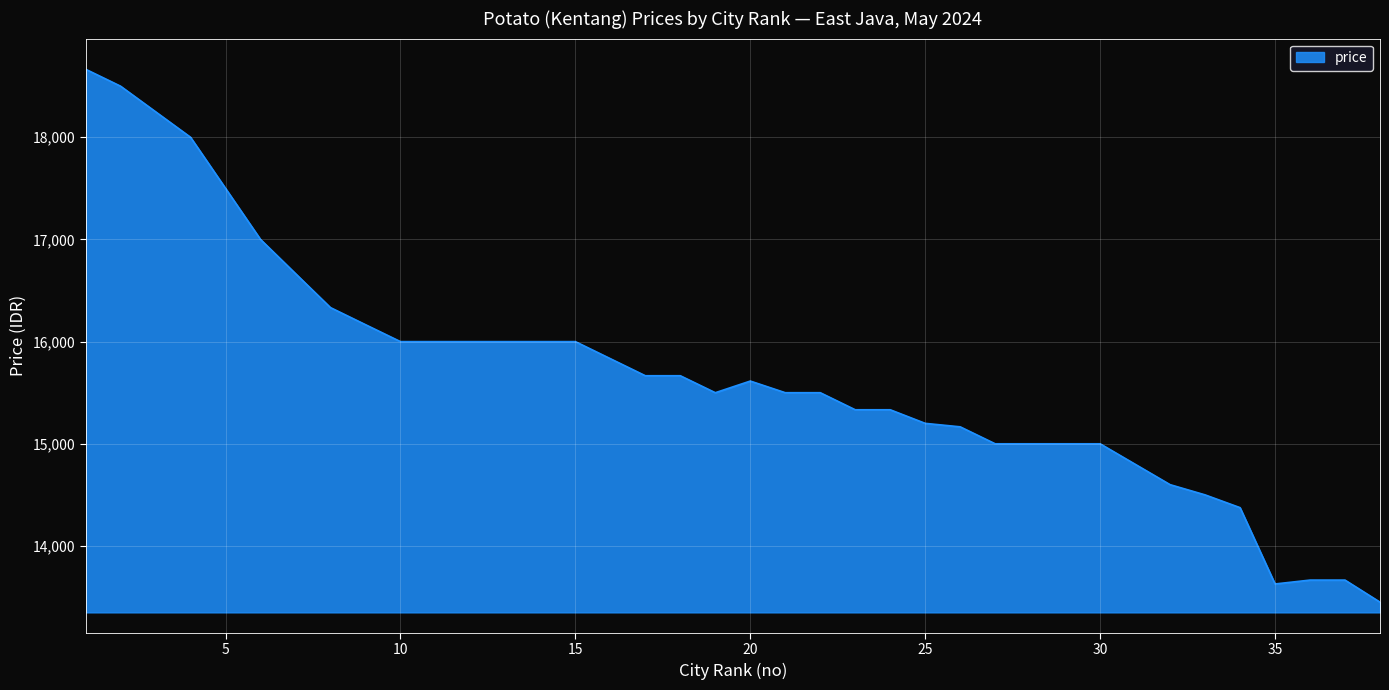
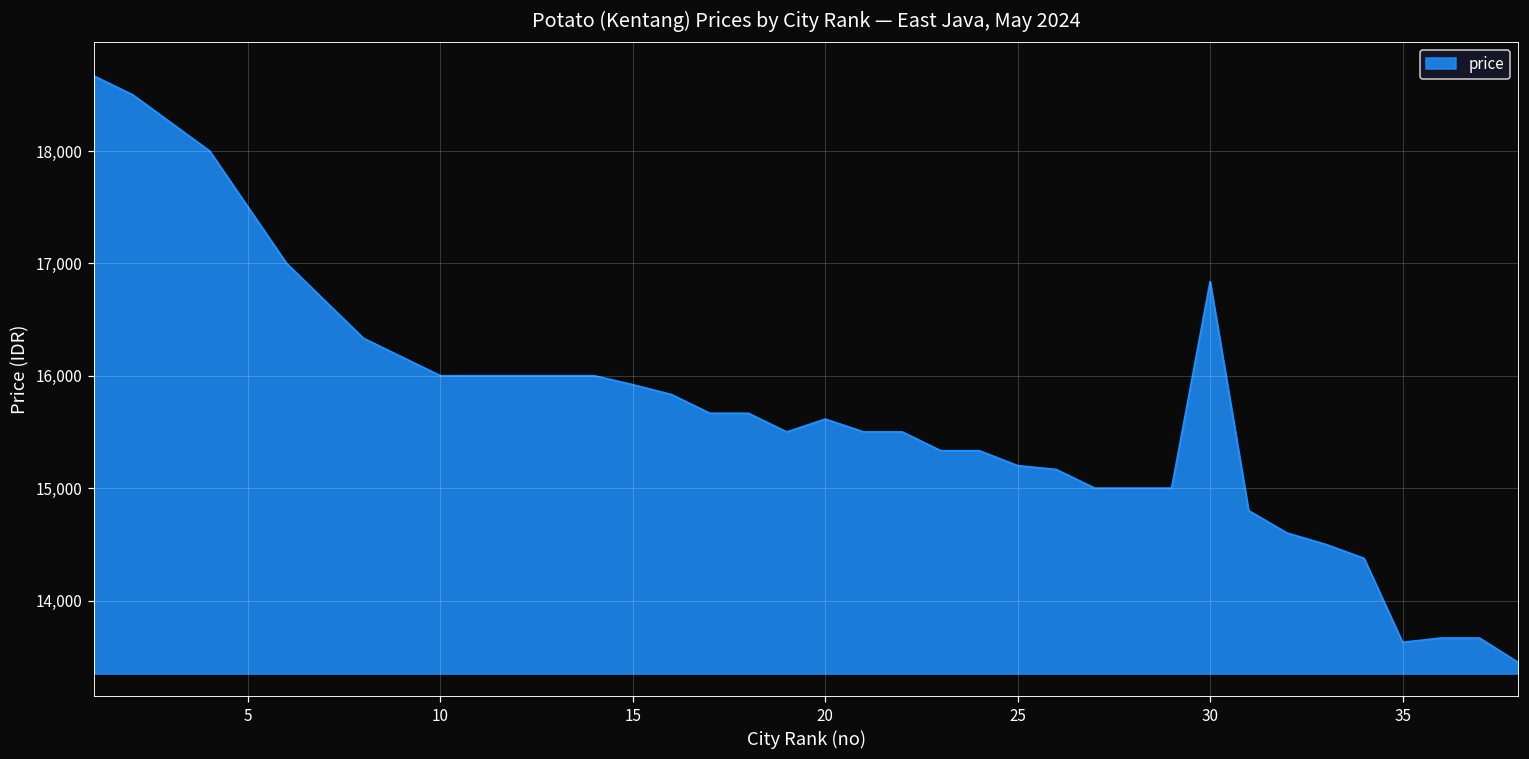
15: 16,000 -> 15,920
30: 15,000 -> 16,840
